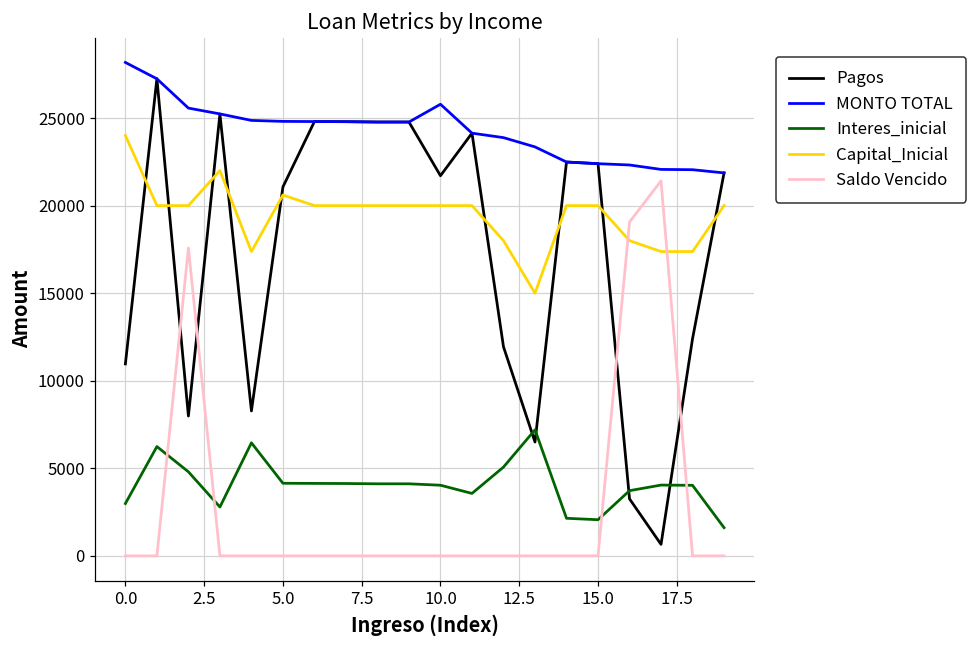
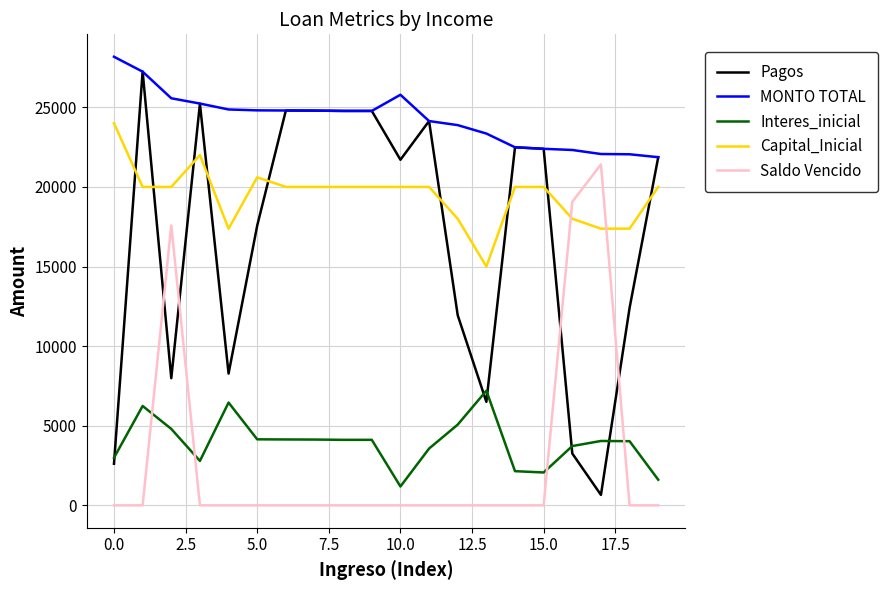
Pagos, 0.0: 11000 -> 2600
Pagos, 5.0: 21100 -> 17600
Interes_inicial, 10.0: 4000 -> 1200
